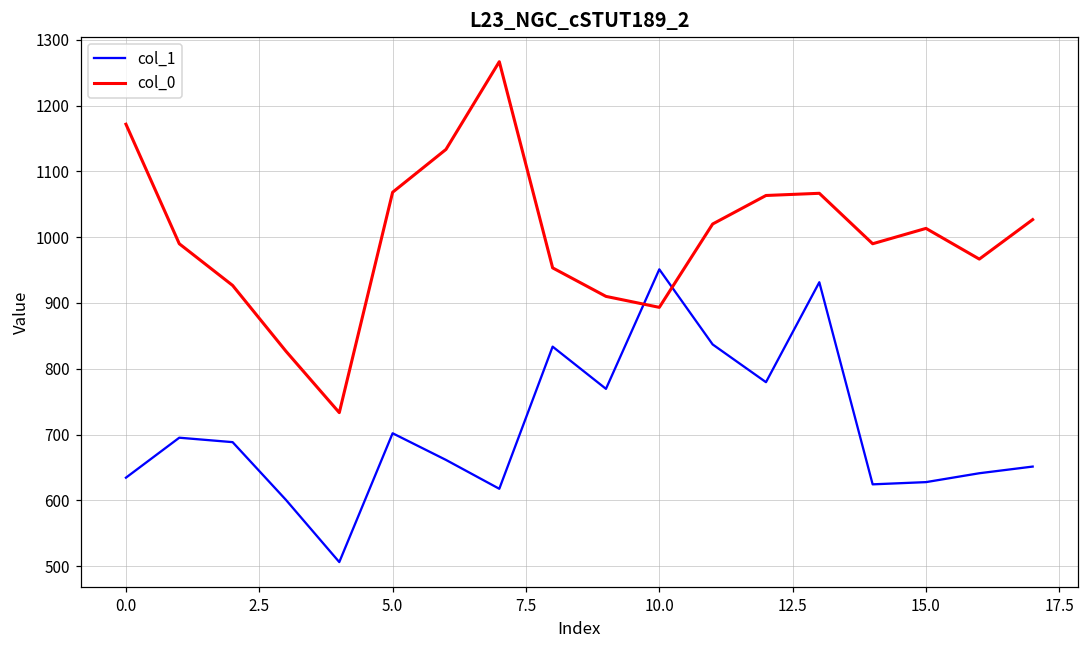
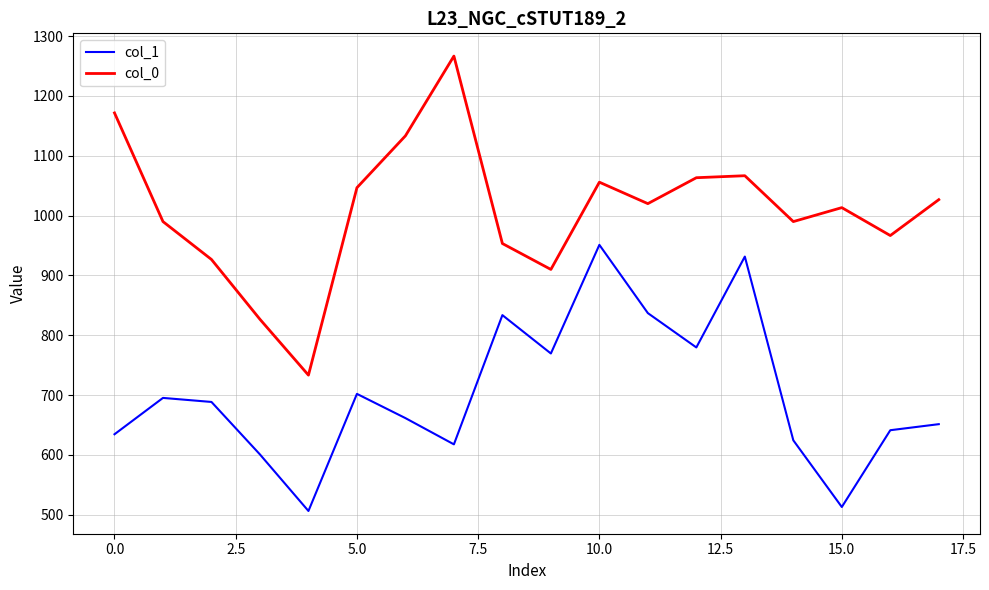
col_0, 5.0: 1070 -> 1050
col_0, 10.0: 890 -> 1060
col_1, 15.0: 630 -> 510
